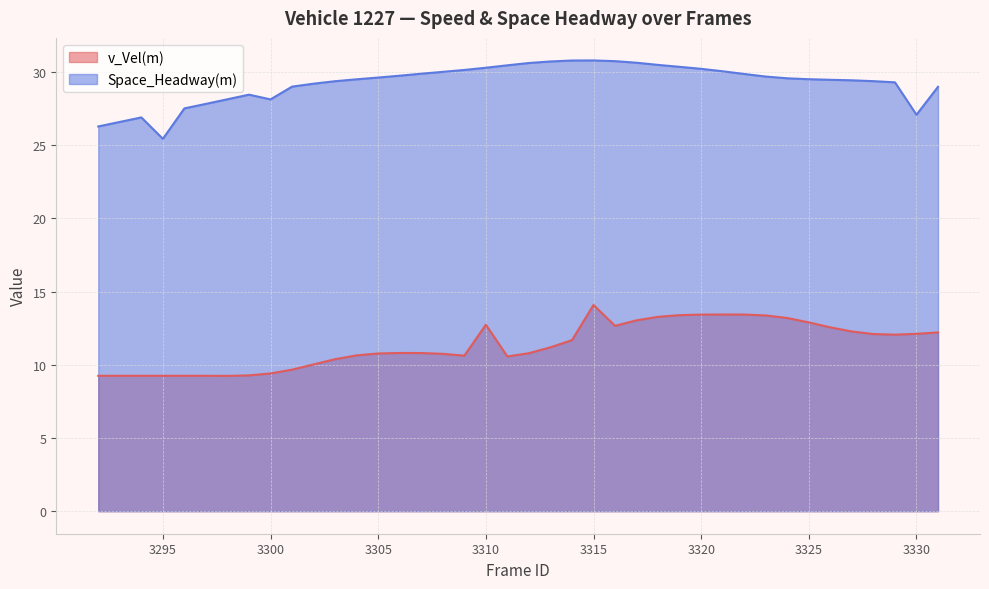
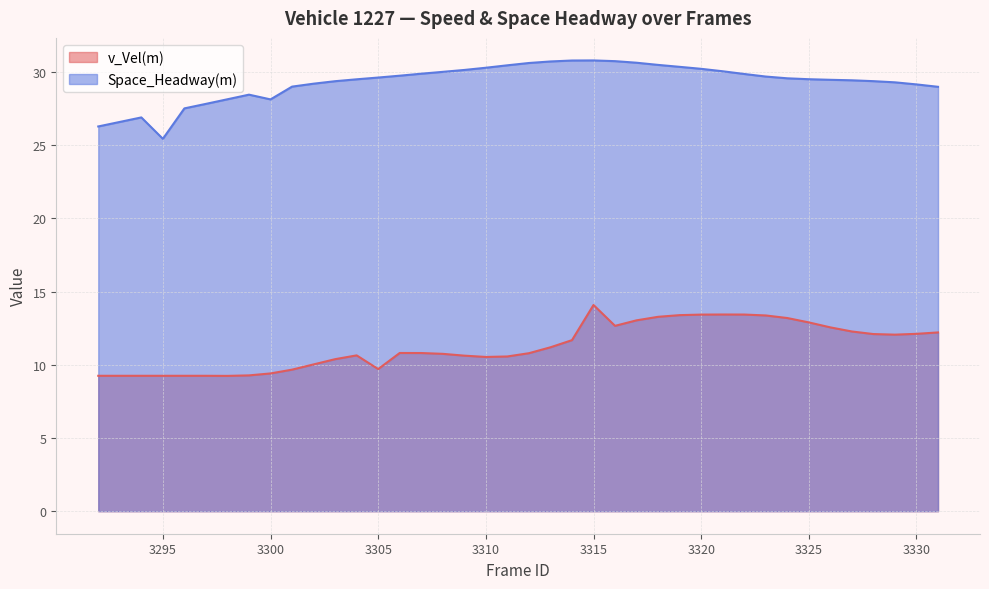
v_Vel(m), 3305: 10.8 -> 9.7
v_Vel(m), 3310: 12.7 -> 10.5
Space_Headway(m), 3330: 27.1 -> 29.1
